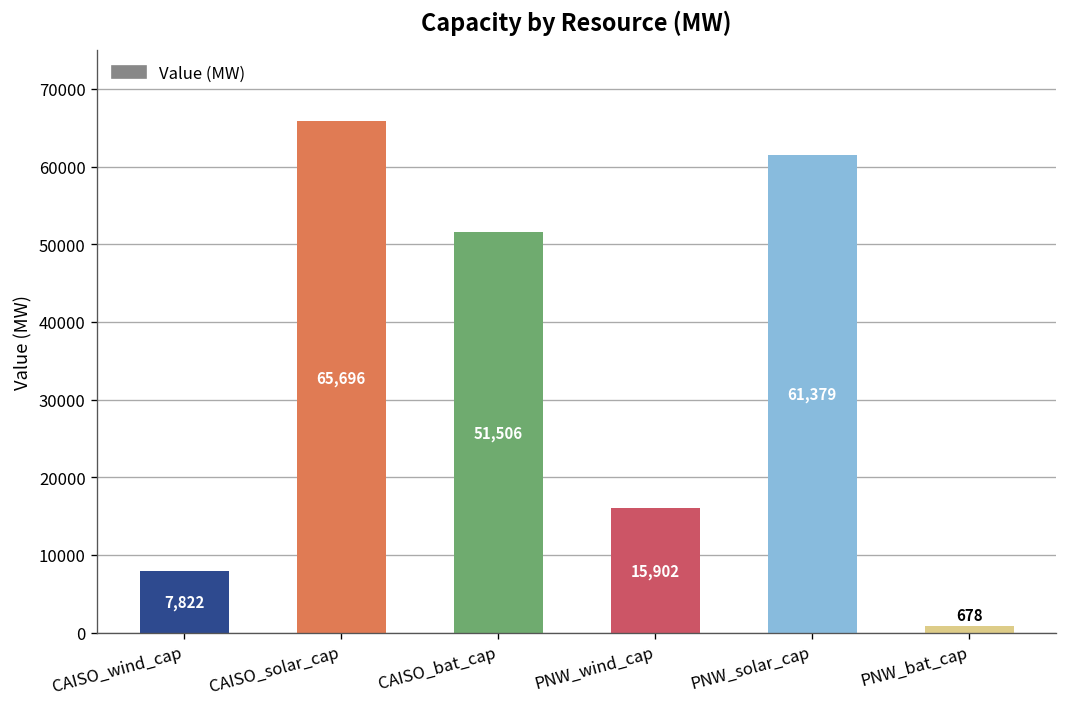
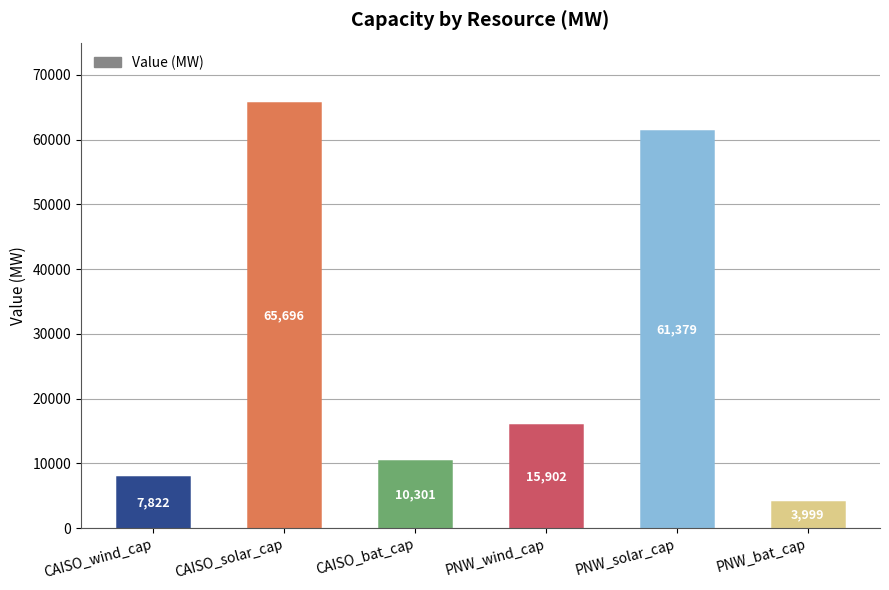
CAISO_bat_cap: 51,506 -> 10,301
PNW_bat_cap: 678 -> 3,999
